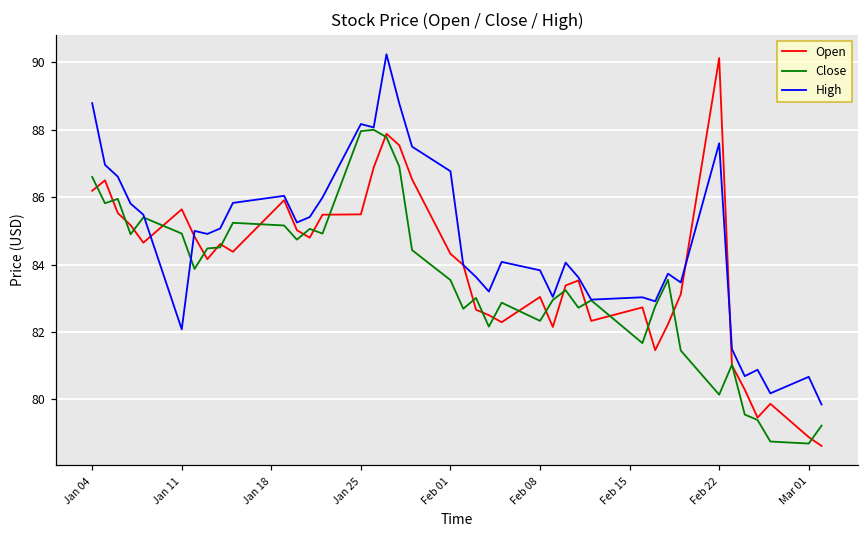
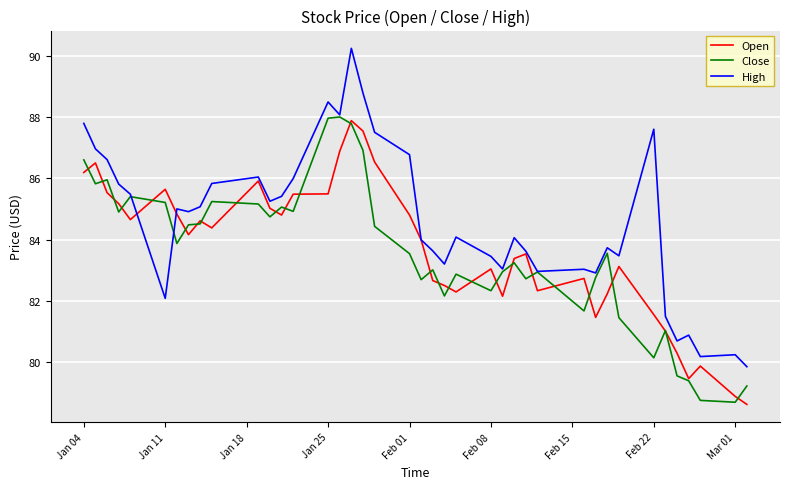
High, Jan 04: 88.8 -> 87.8
Close, Jan 11: 84.9 -> 85.2
High, Jan 25: 88.2 -> 88.5
Open, Feb 01: 84.3 -> 84.8
High, Feb 08: 83.8 -> 83.5
Open, Feb 22: 90.1 -> 81.6
High, Mar 01: 80.7 -> 80.2
